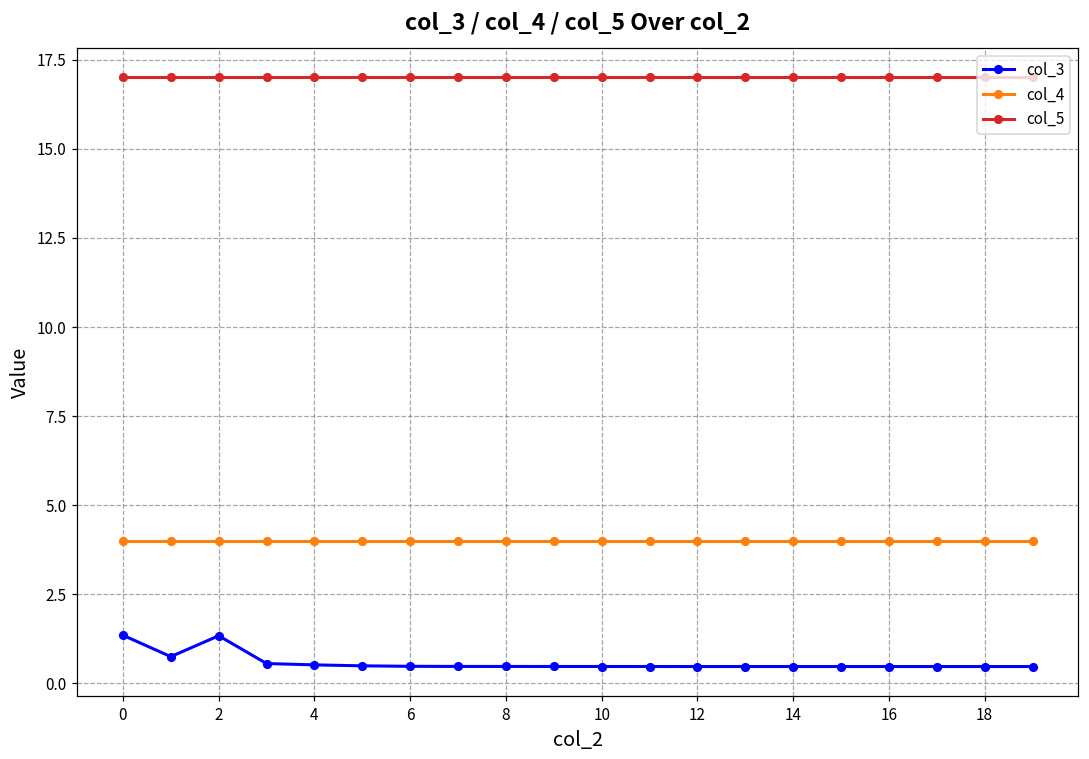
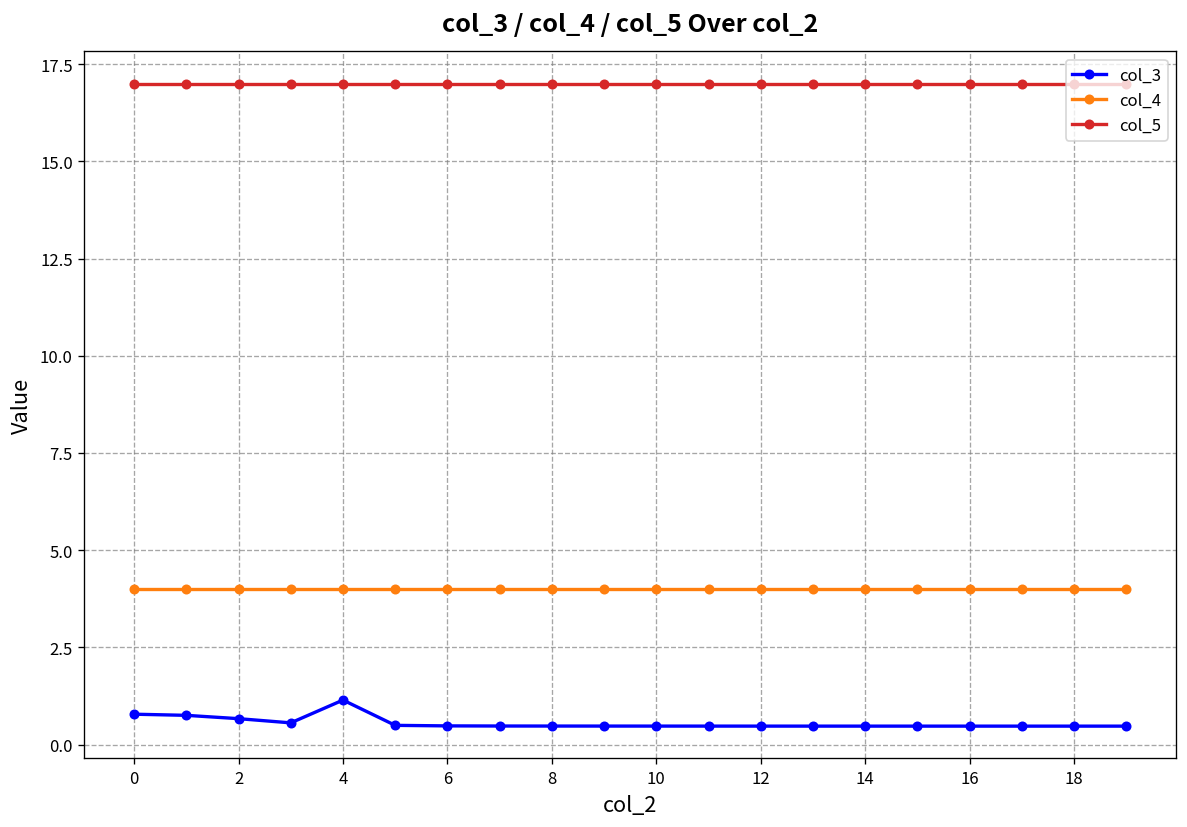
col_3, 0: 1.4 -> 0.8
col_3, 2: 1.3 -> 0.7
col_3, 4: 0.5 -> 1.1
